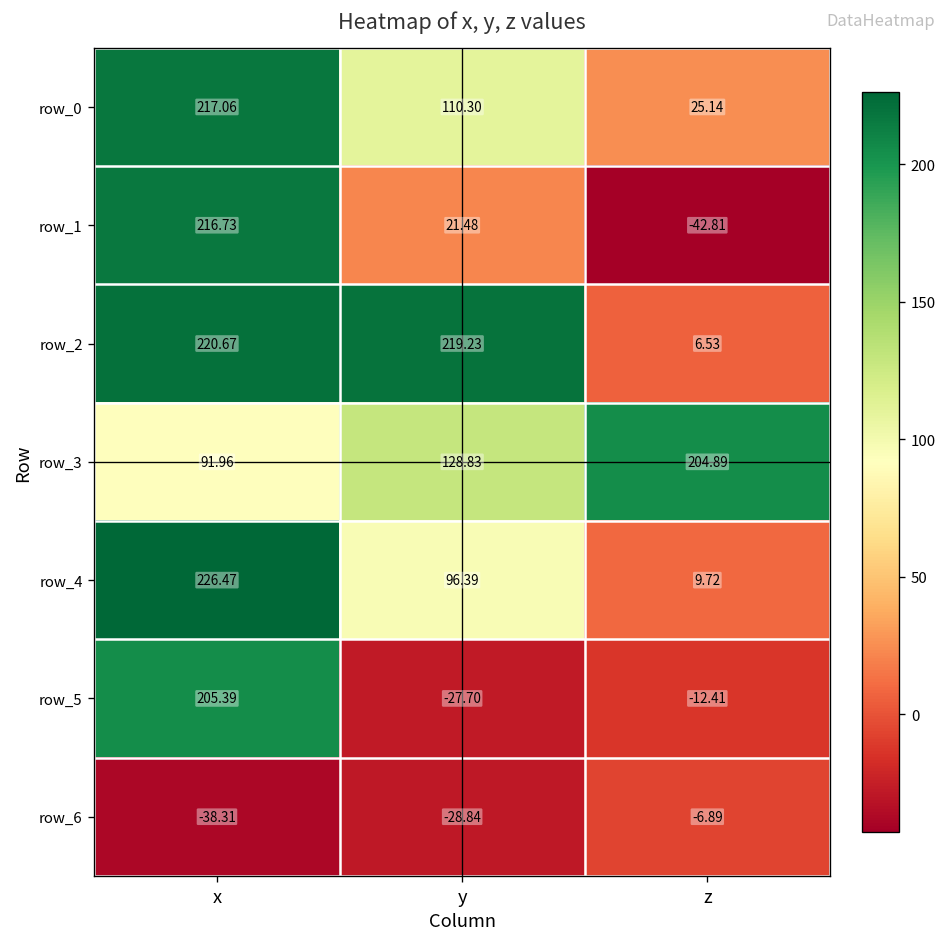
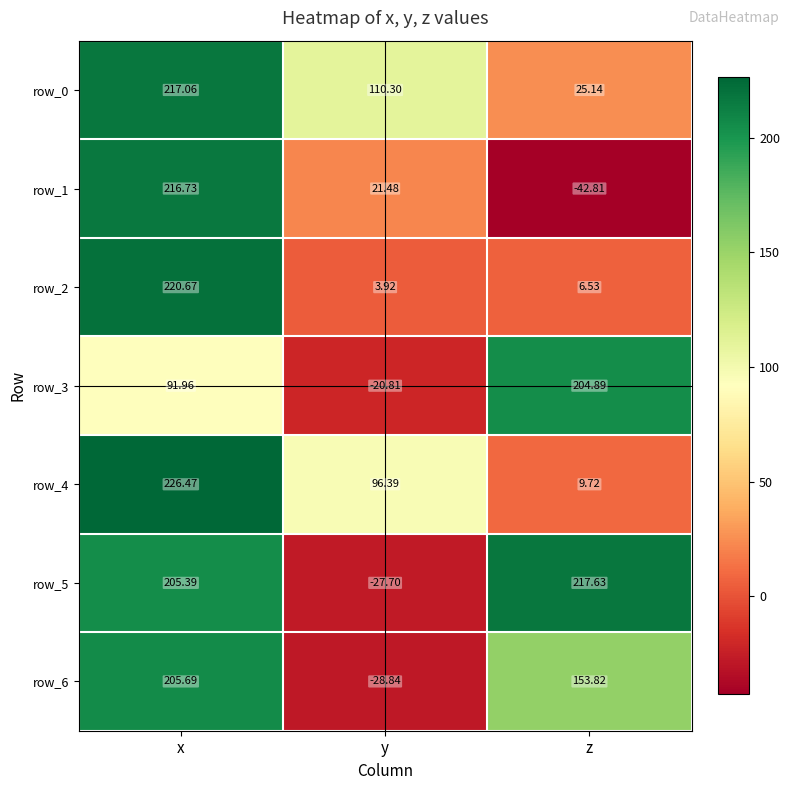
row_2, y: 219.23 -> 3.92
row_3, y: 128.83 -> -20.81
row_5, z: -12.41 -> 217.63
row_6, x: -38.31 -> 205.69
row_6, z: -6.89 -> 153.82
